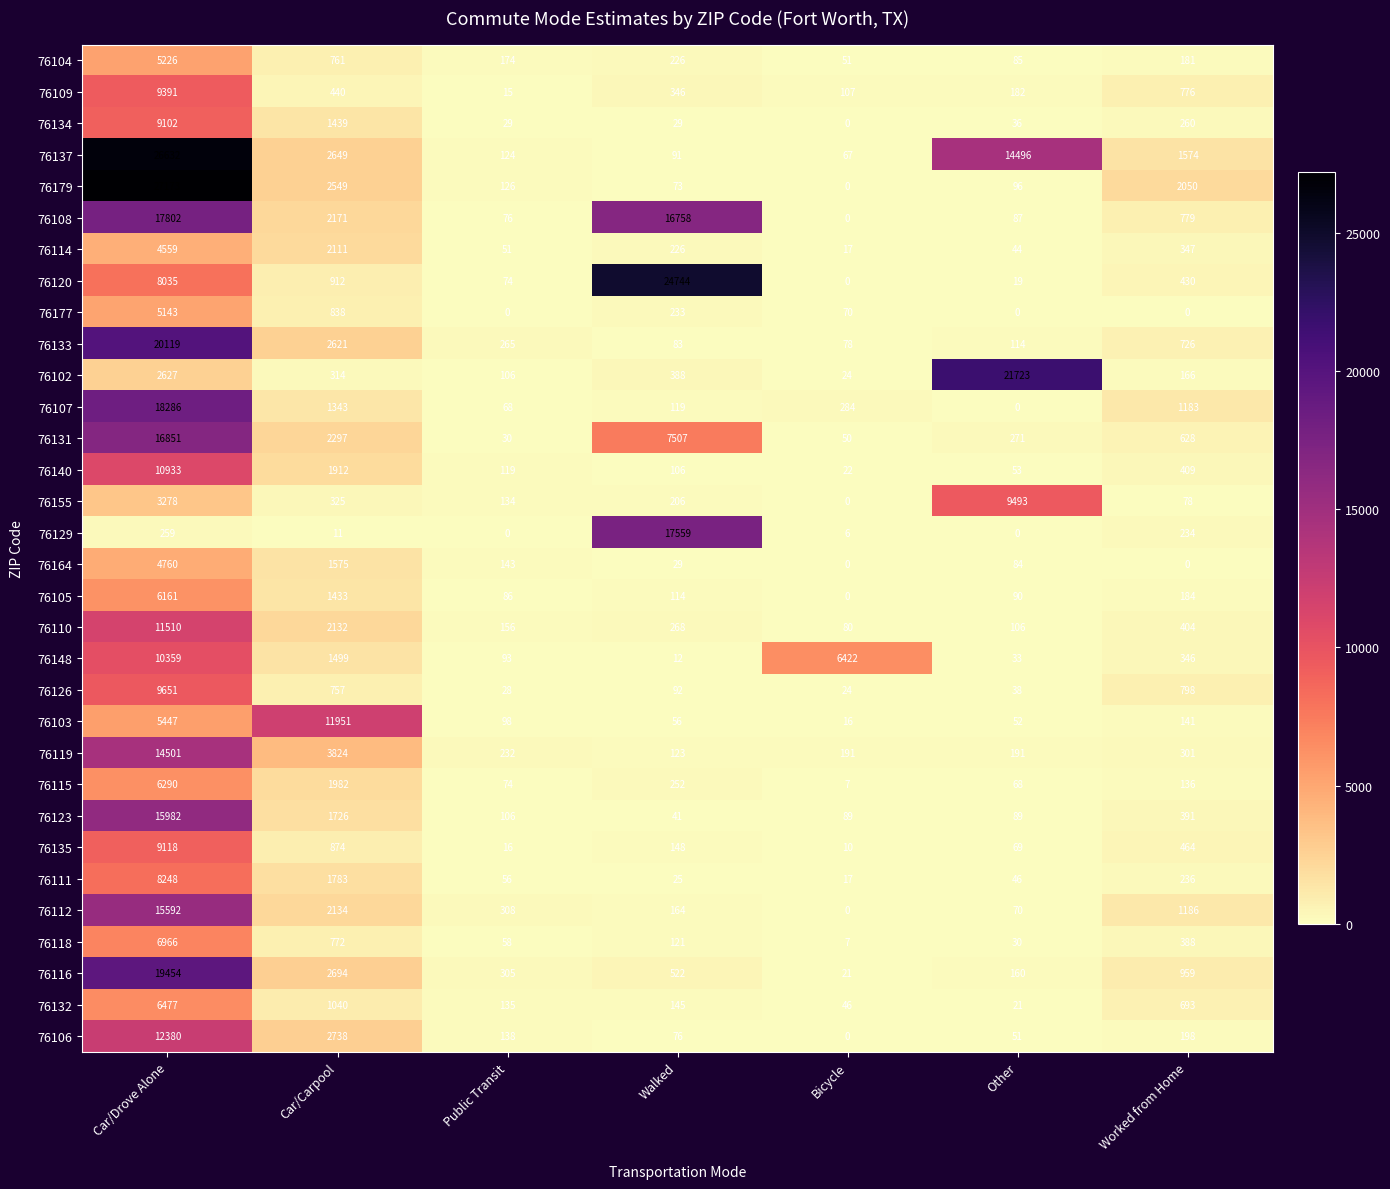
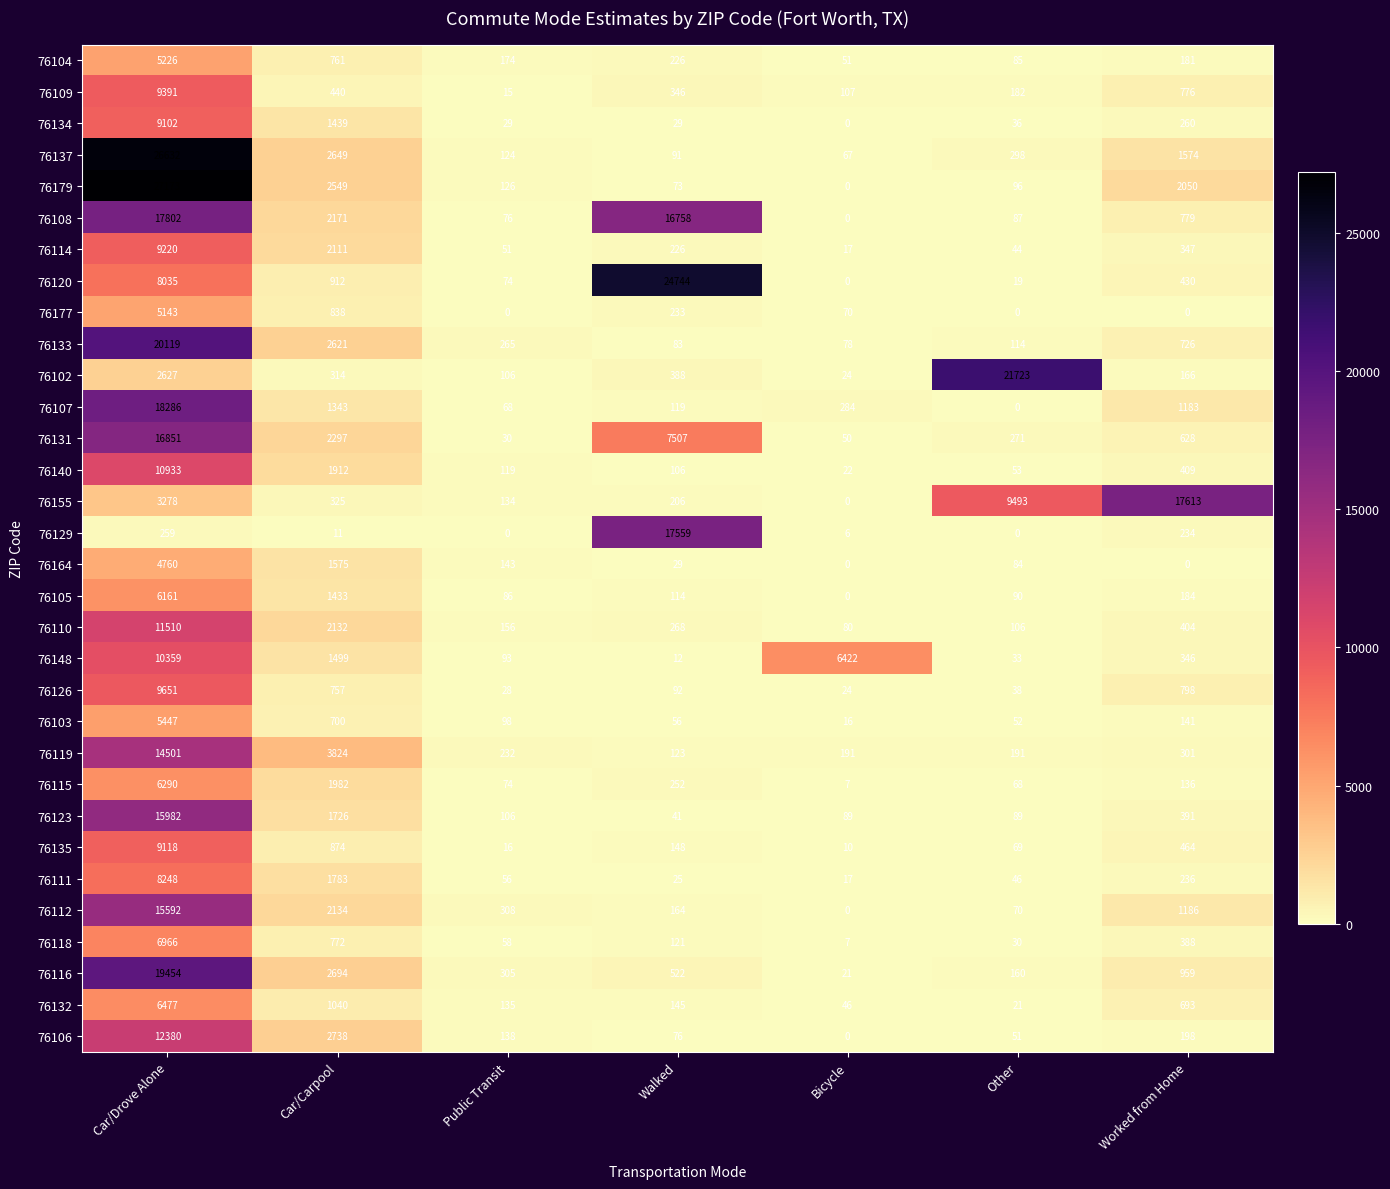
76137, Other: 14496 -> 298
76114, Car/Drove Alone: 4559 -> 9220
76155, Worked from Home: 78 -> 17613
76103, Car/Carpool: 11951 -> 700
